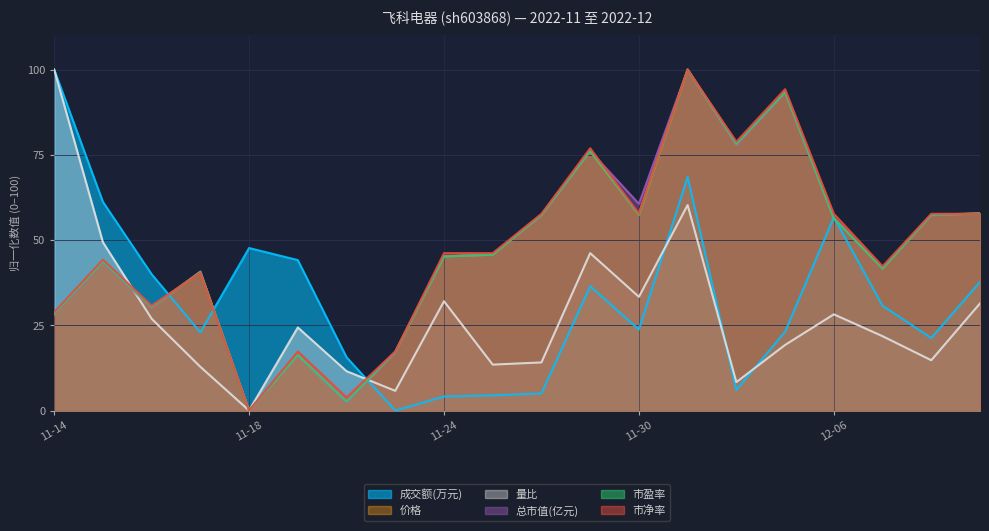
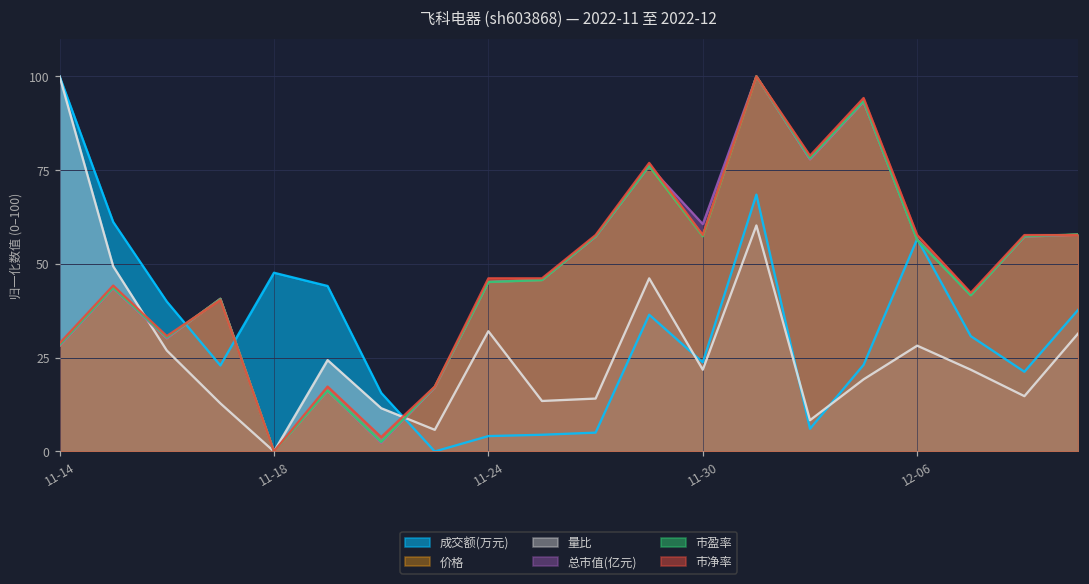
量比, 11-30: 33 -> 22
